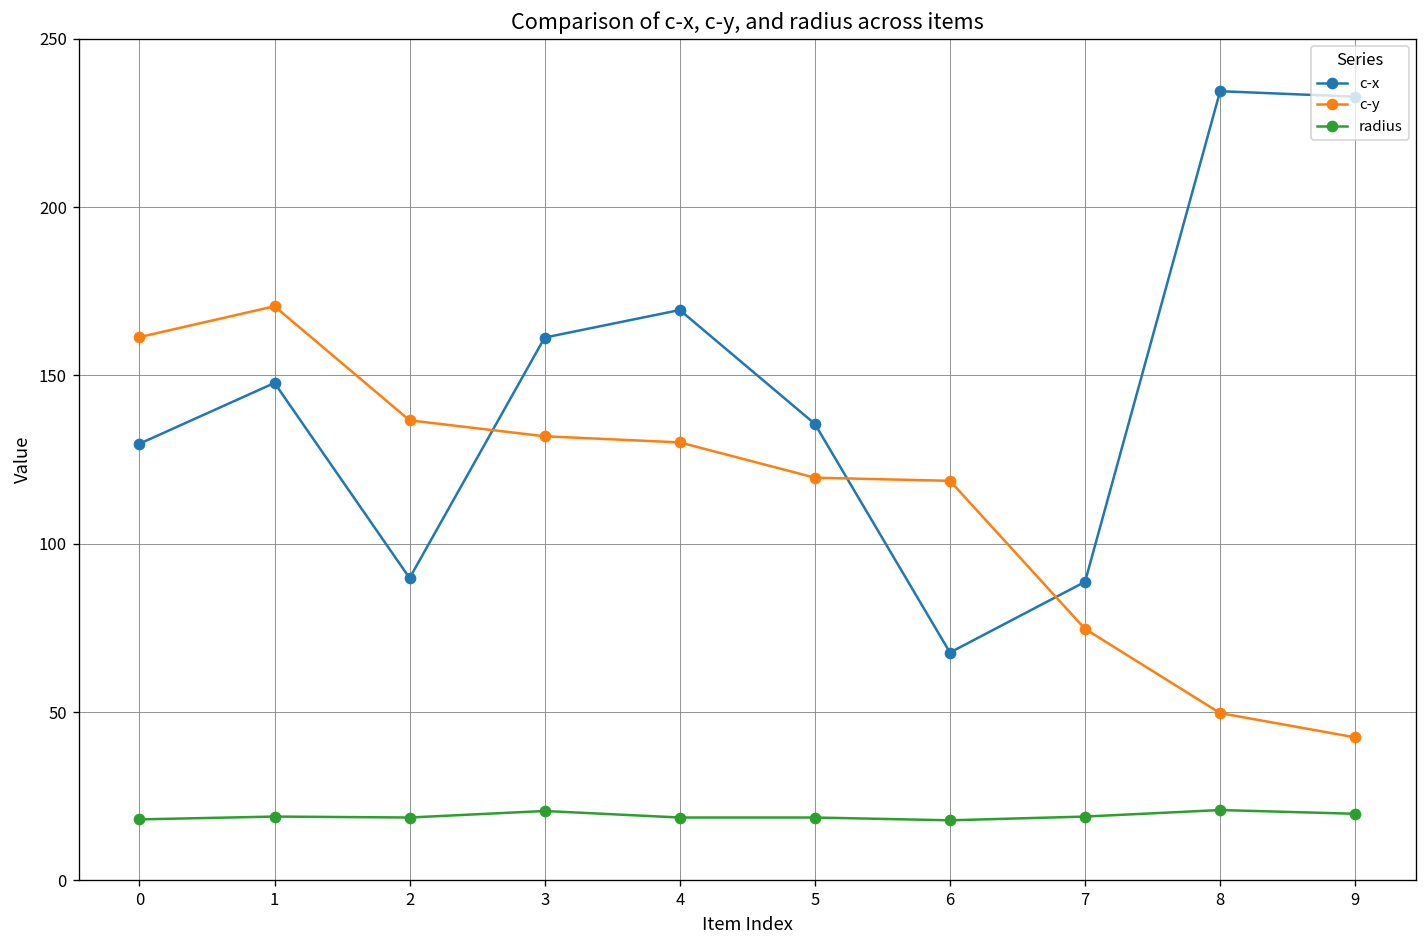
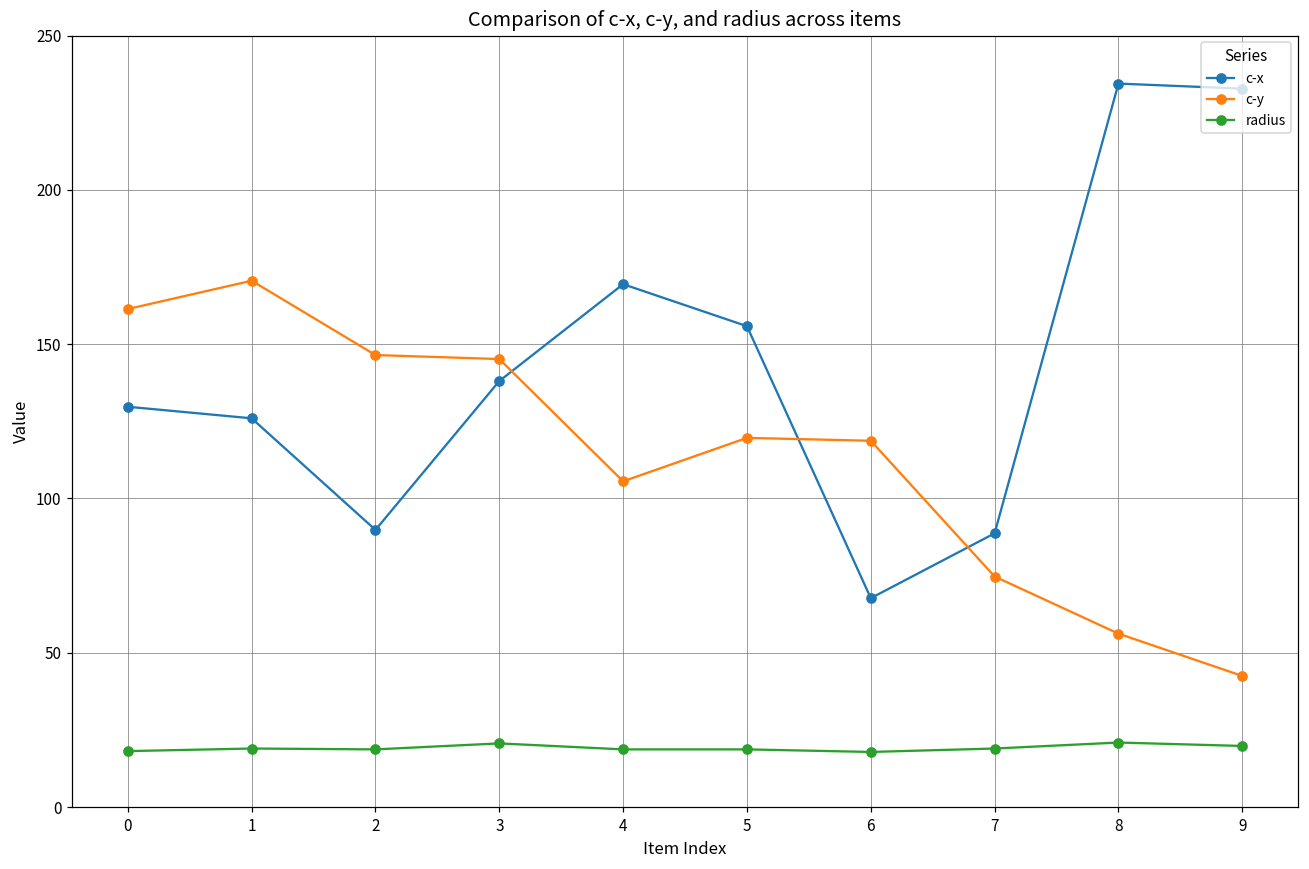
c-x, 1: 148 -> 126
c-y, 2: 137 -> 146
c-x, 3: 161 -> 138
c-y, 3: 132 -> 145
c-y, 4: 130 -> 106
c-x, 5: 136 -> 156
c-y, 8: 50 -> 56
